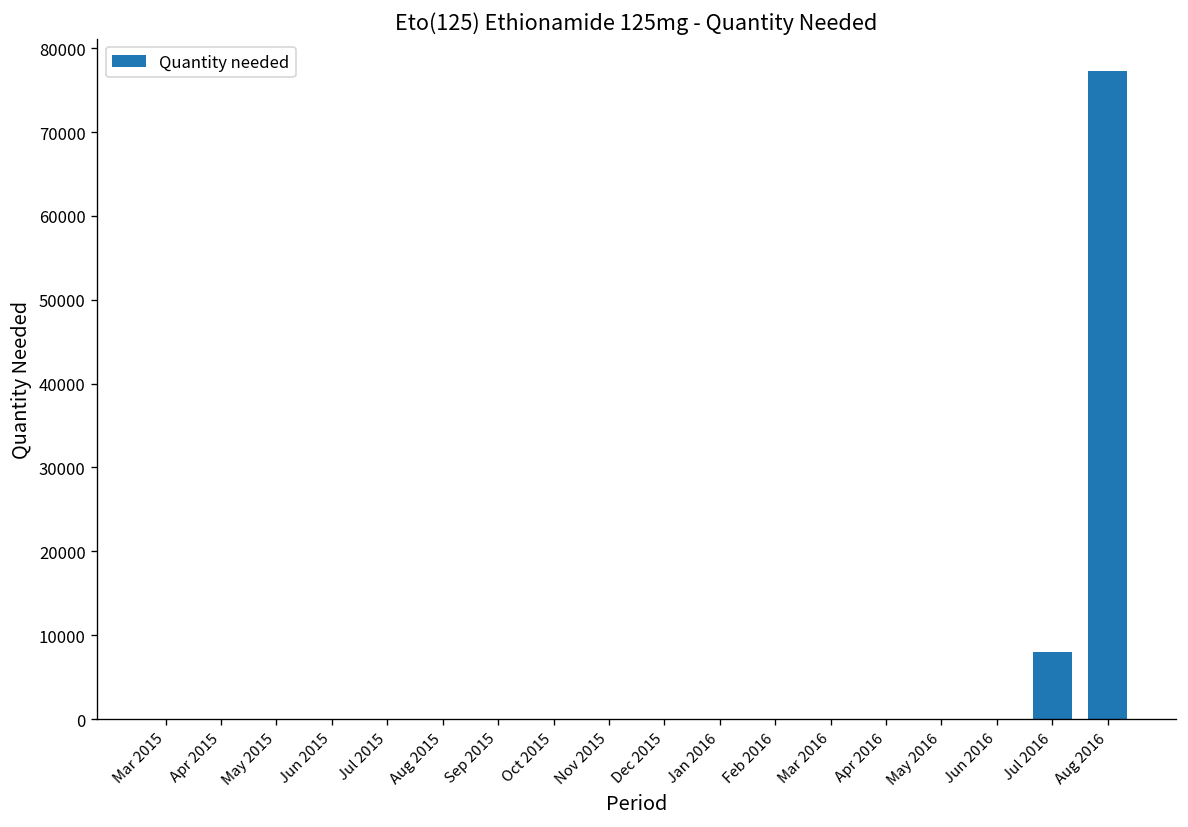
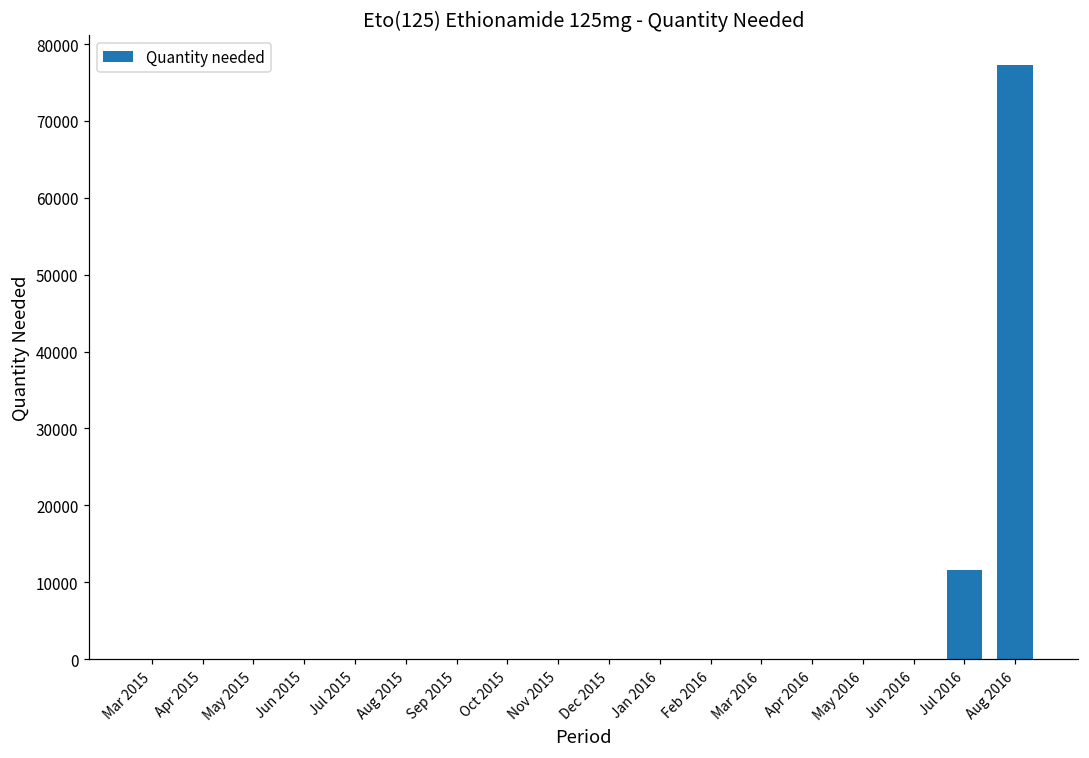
Jul 2016: 8000 -> 12000
